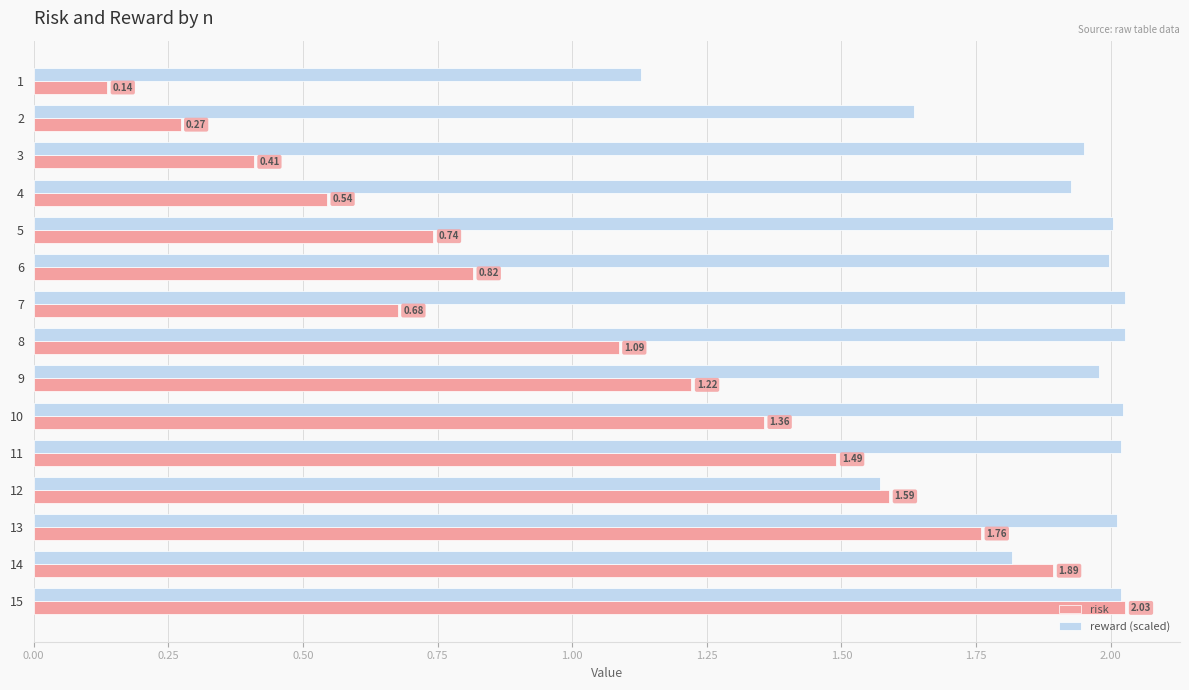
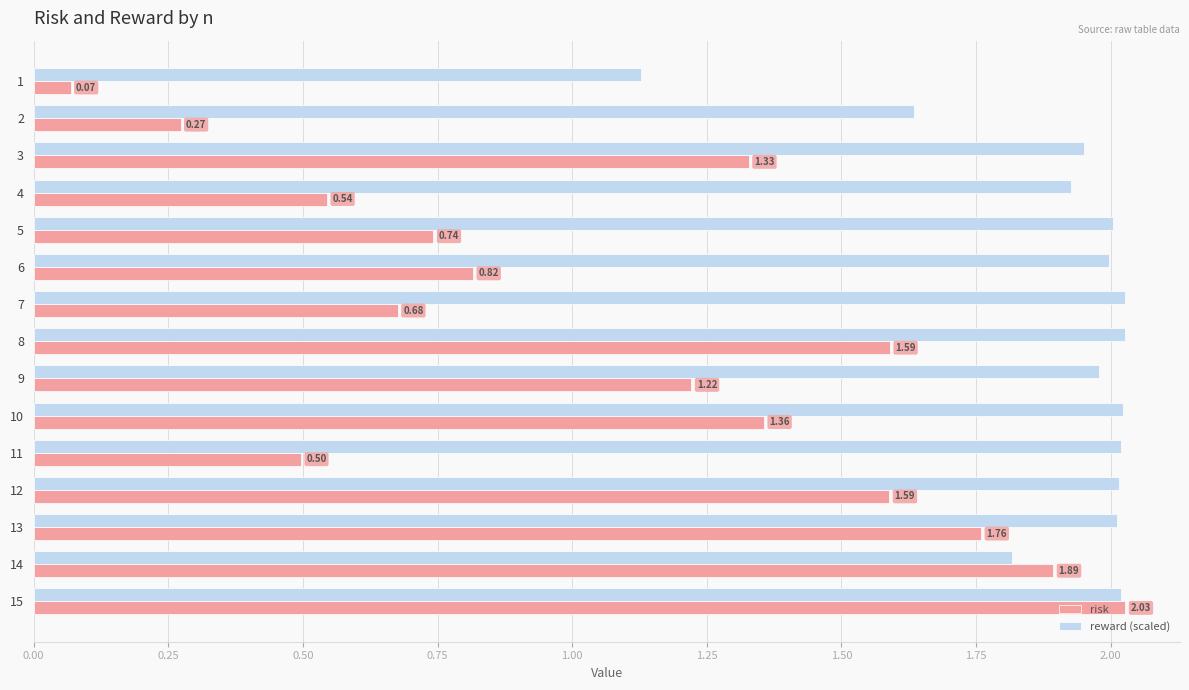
risk, 1: 0.14 -> 0.07
risk, 3: 0.41 -> 1.33
risk, 8: 1.09 -> 1.59
risk, 11: 1.49 -> 0.50
reward (scaled), 12: 1.57 -> 2.02
